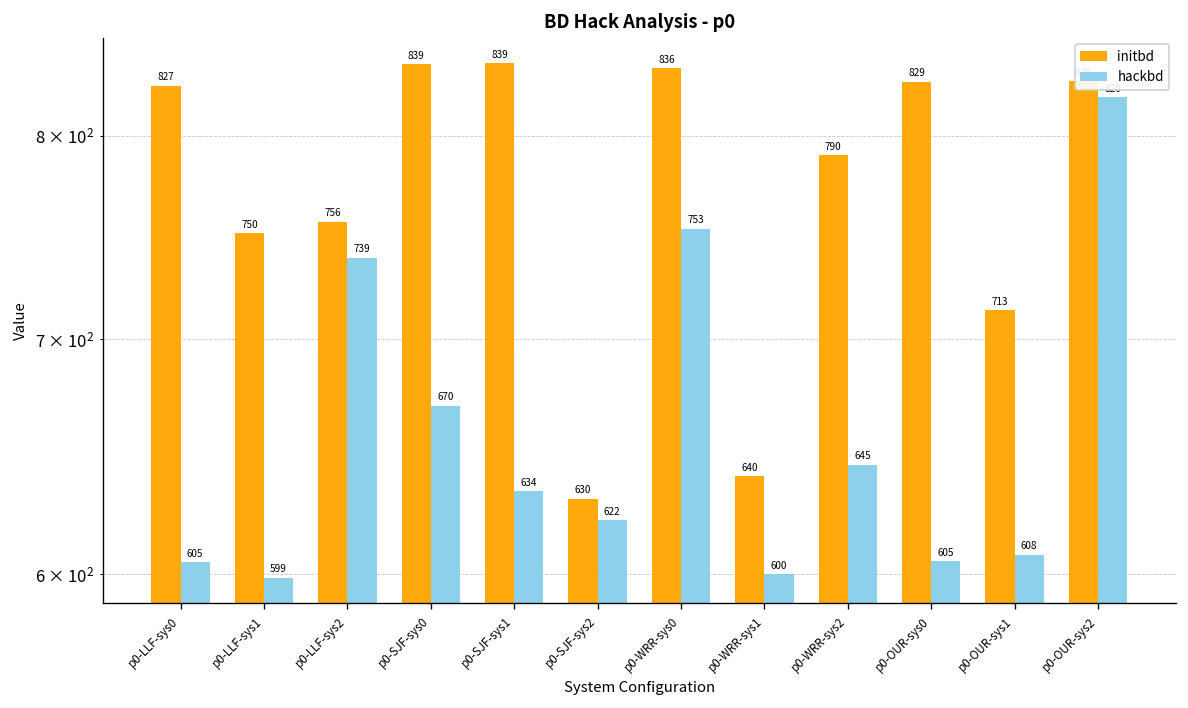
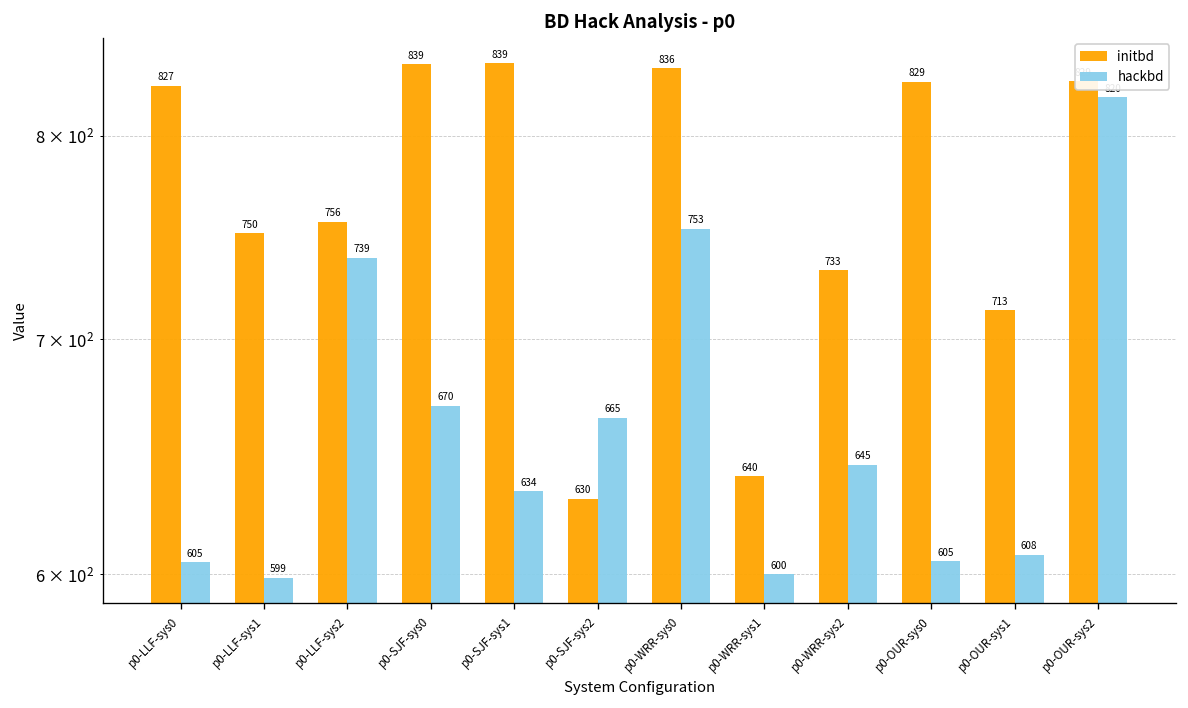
hackbd, p0-SJF-sys2: 622 -> 665
initbd, p0-WRR-sys2: 790 -> 733
